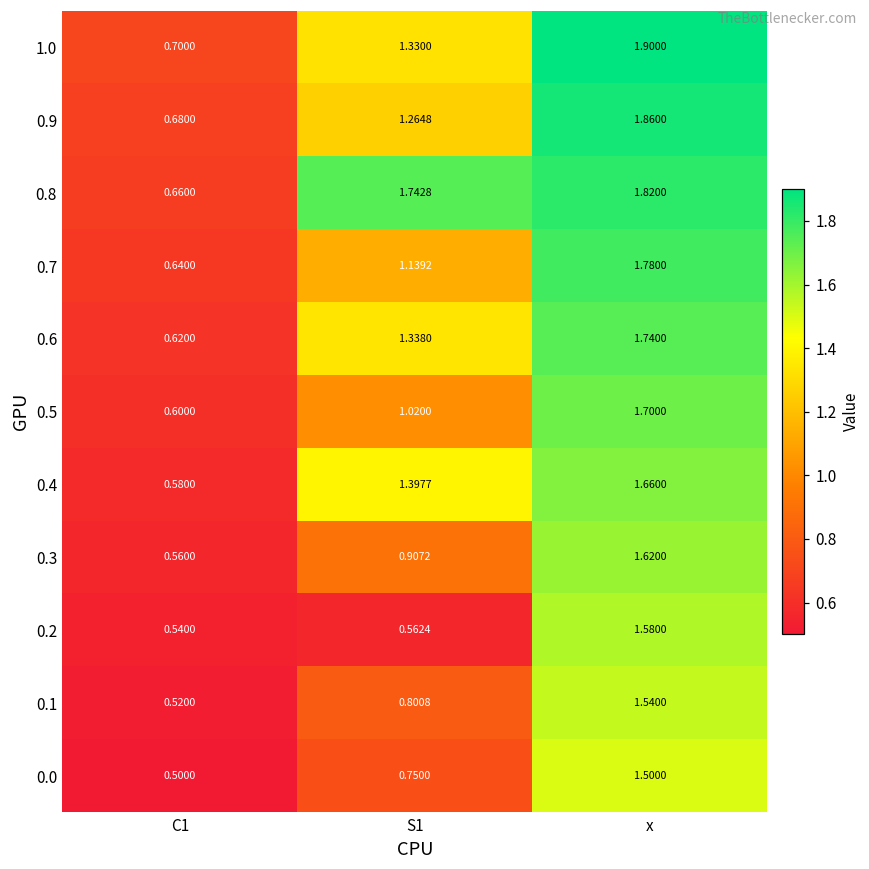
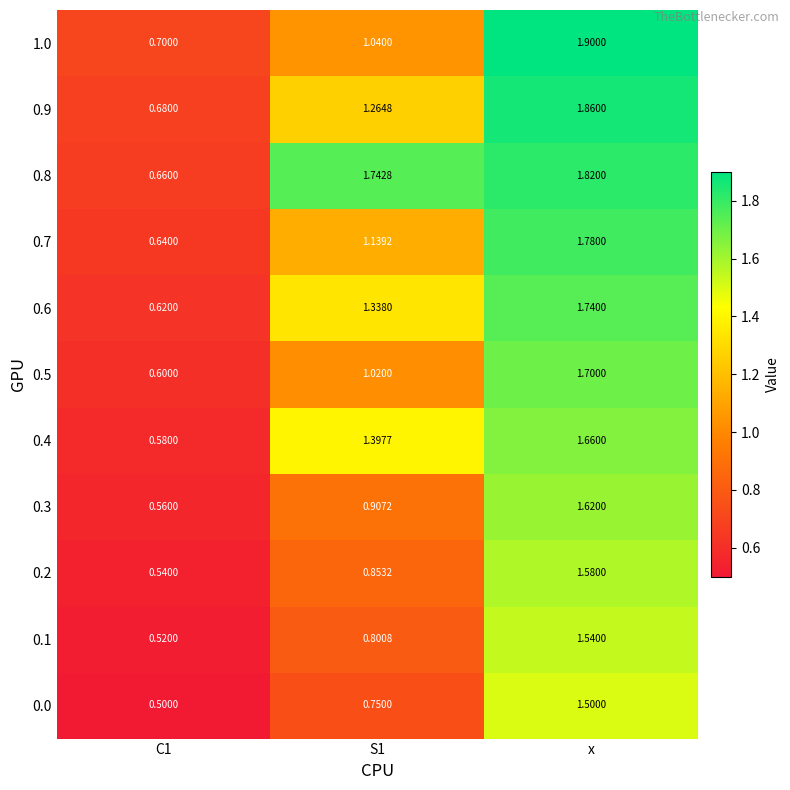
1.0, S1: 1.3300 -> 1.0400
0.2, S1: 0.5624 -> 0.8532
